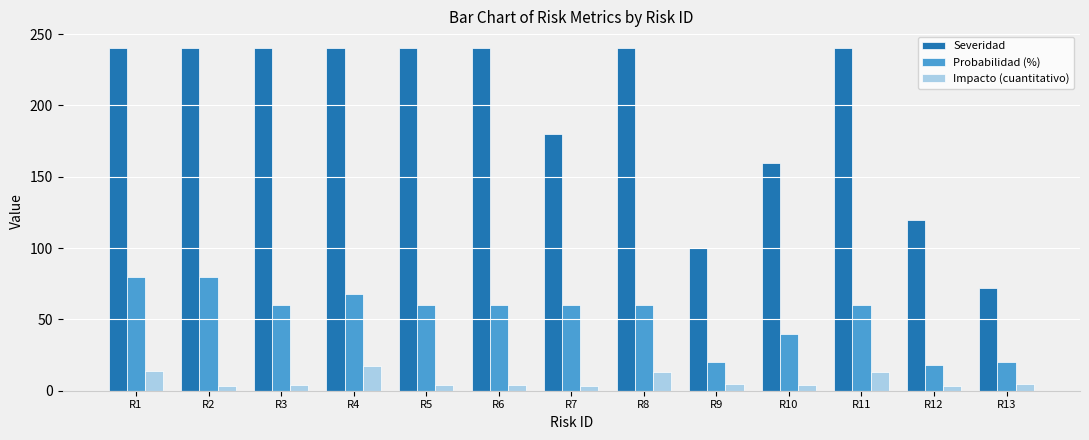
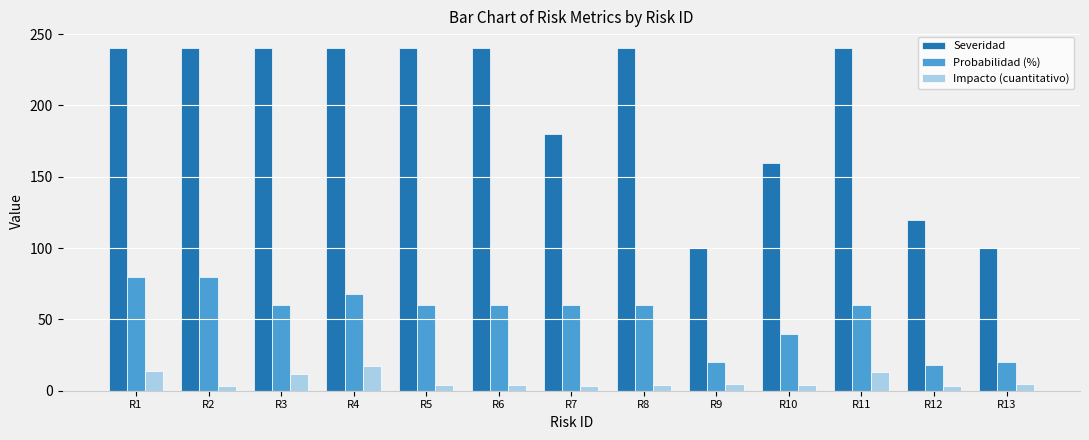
Impacto (cuantitativo), R3: 4 -> 12
Impacto (cuantitativo), R8: 13 -> 4
Severidad, R13: 72 -> 100
